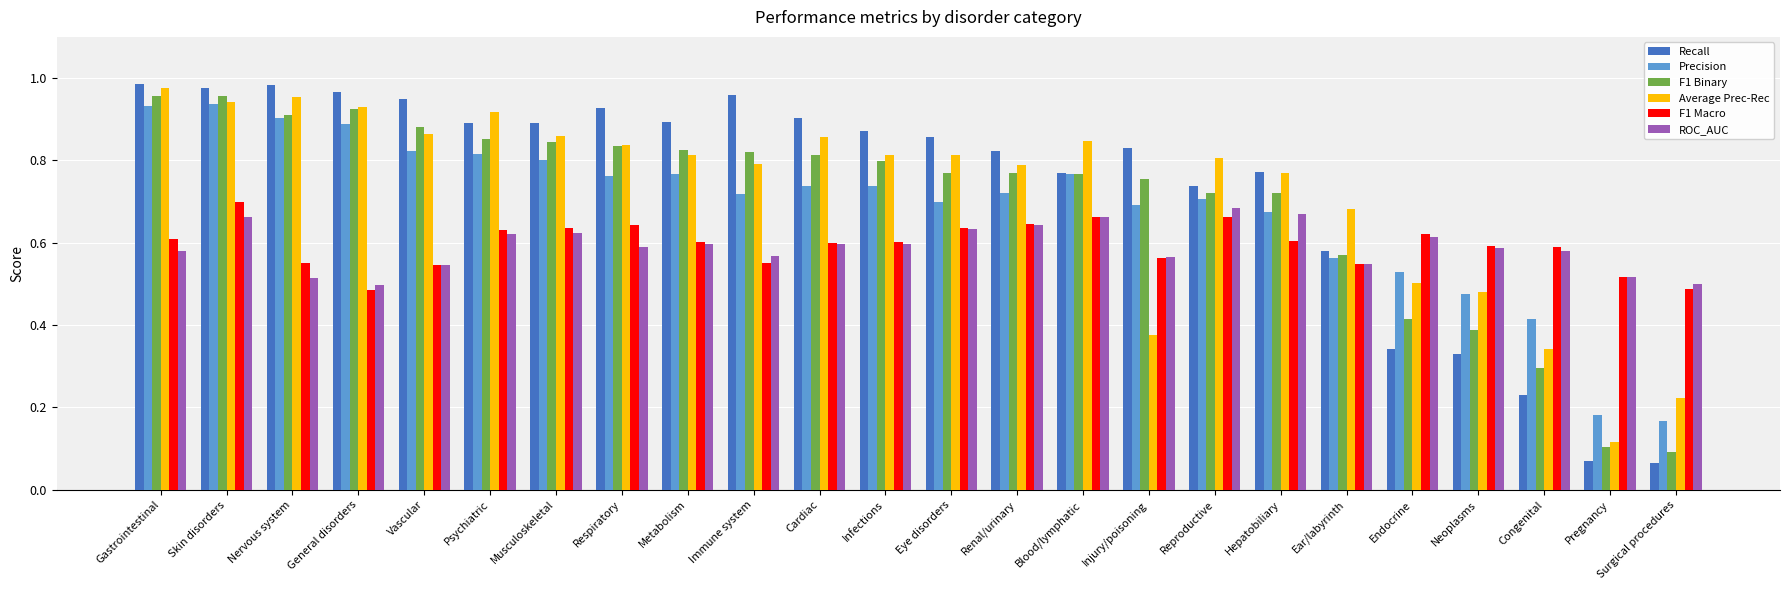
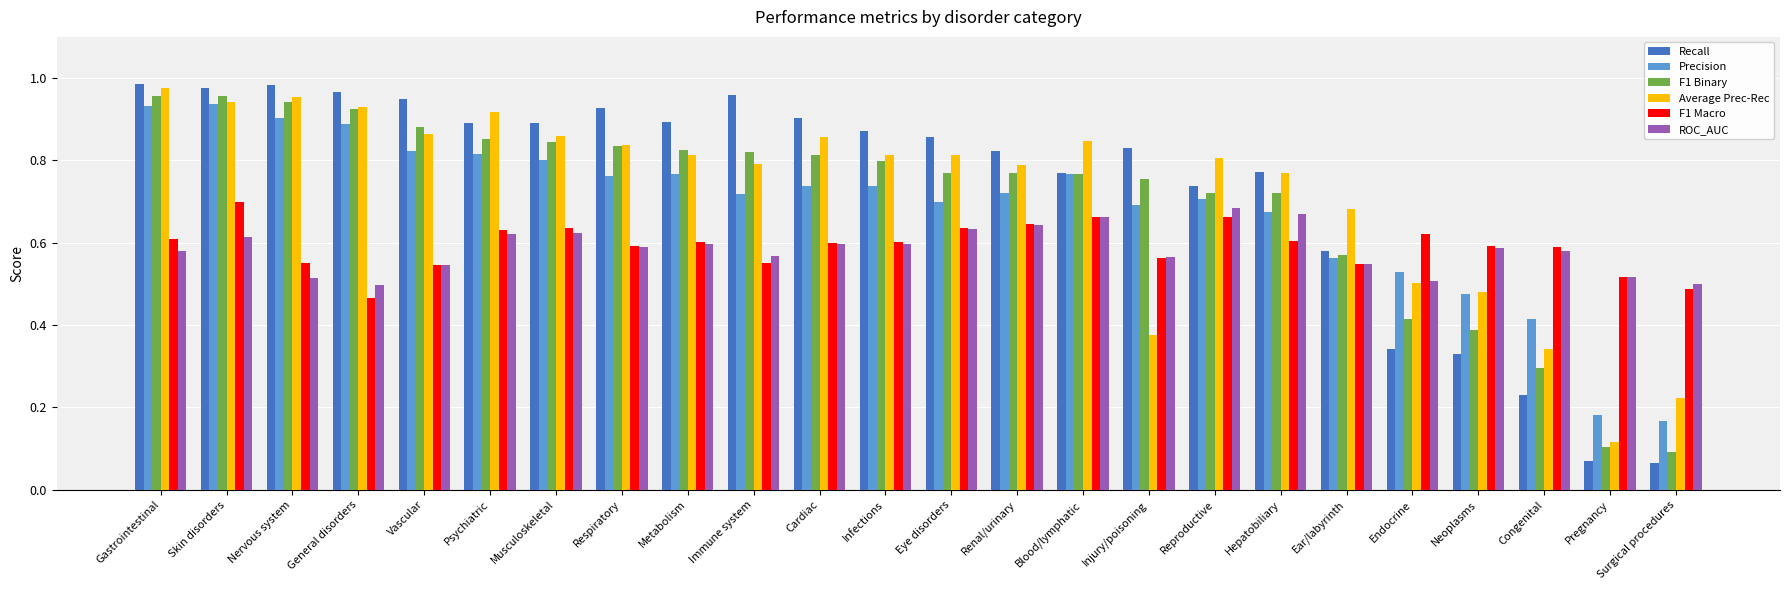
ROC_AUC, Skin disorders: 0.66 -> 0.61
F1 Binary, Nervous system: 0.91 -> 0.94
F1 Macro, General disorders: 0.49 -> 0.47
F1 Macro, Respiratory: 0.64 -> 0.59
ROC_AUC, Endocrine: 0.61 -> 0.51
